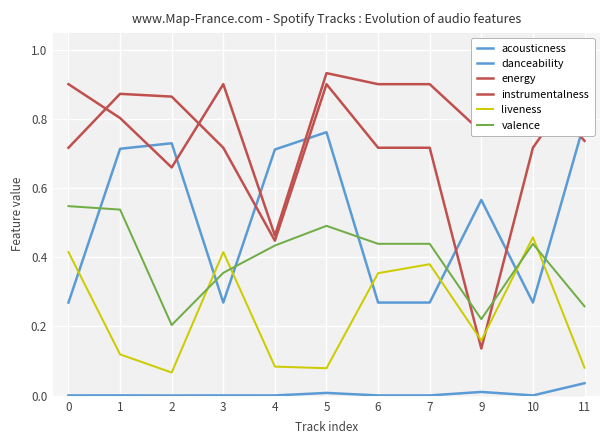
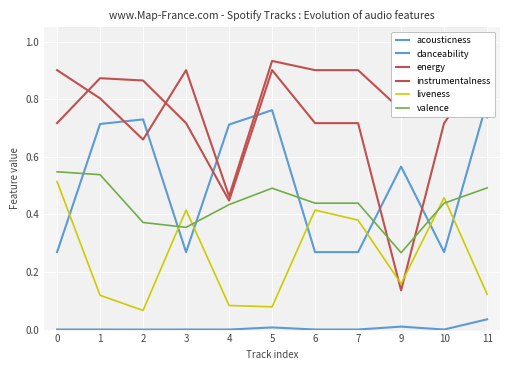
liveness, 0: 0.42 -> 0.51
valence, 2: 0.20 -> 0.37
liveness, 6: 0.35 -> 0.42
valence, 9: 0.22 -> 0.27
liveness, 11: 0.08 -> 0.12
valence, 11: 0.26 -> 0.49
